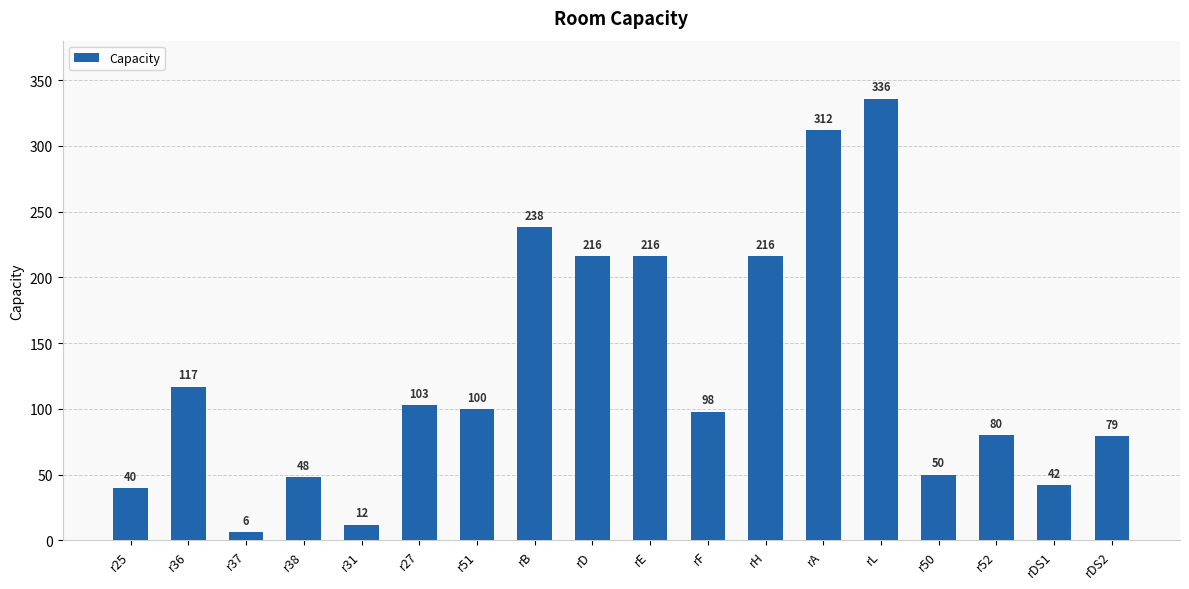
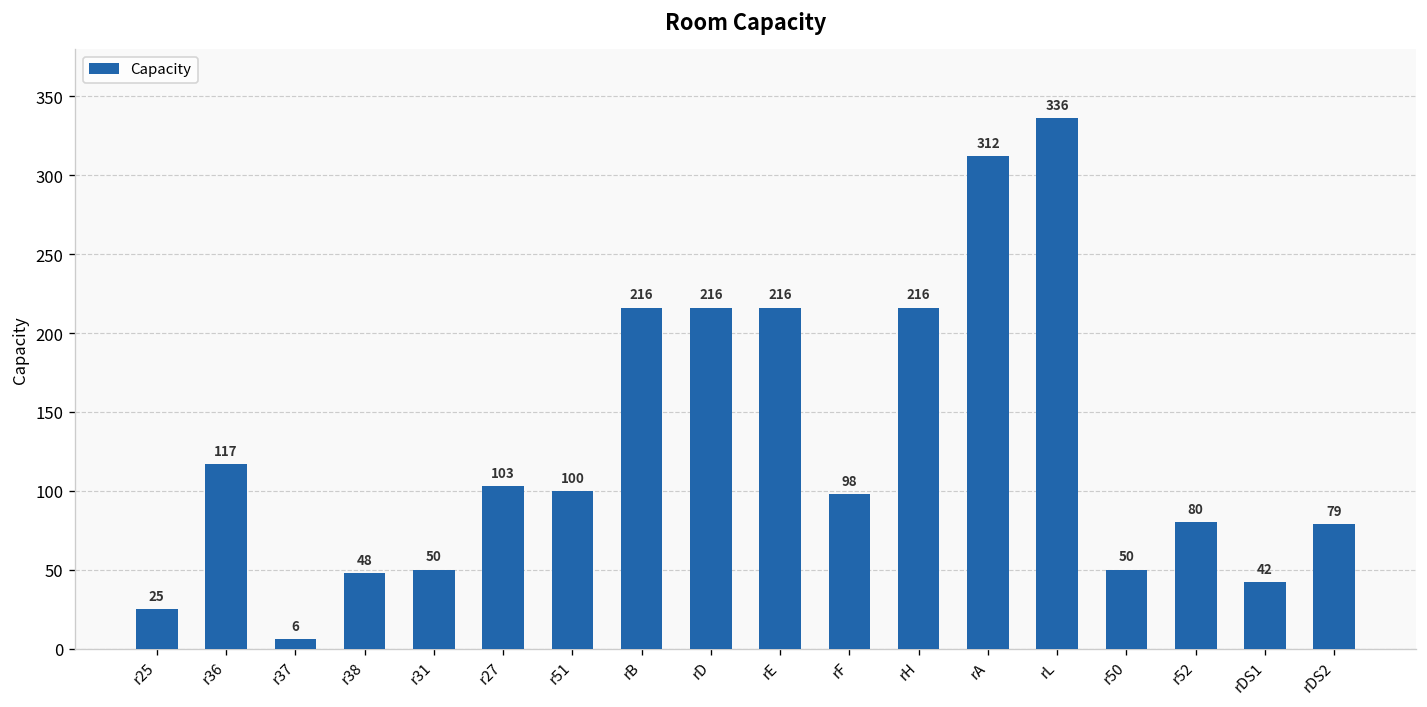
r25: 40 -> 25
r31: 12 -> 50
rB: 238 -> 216
